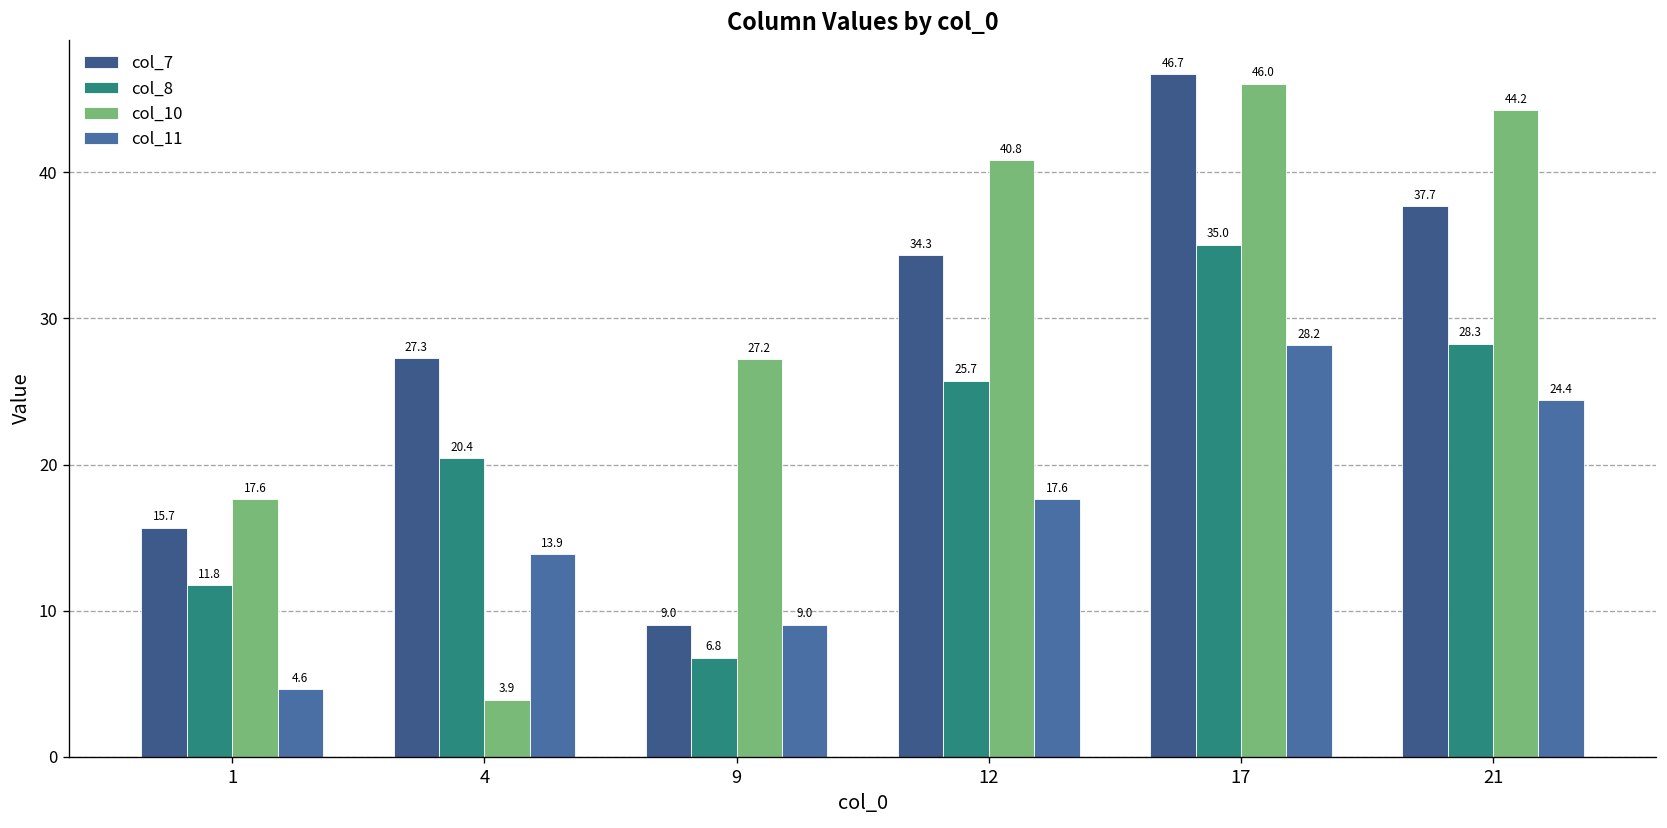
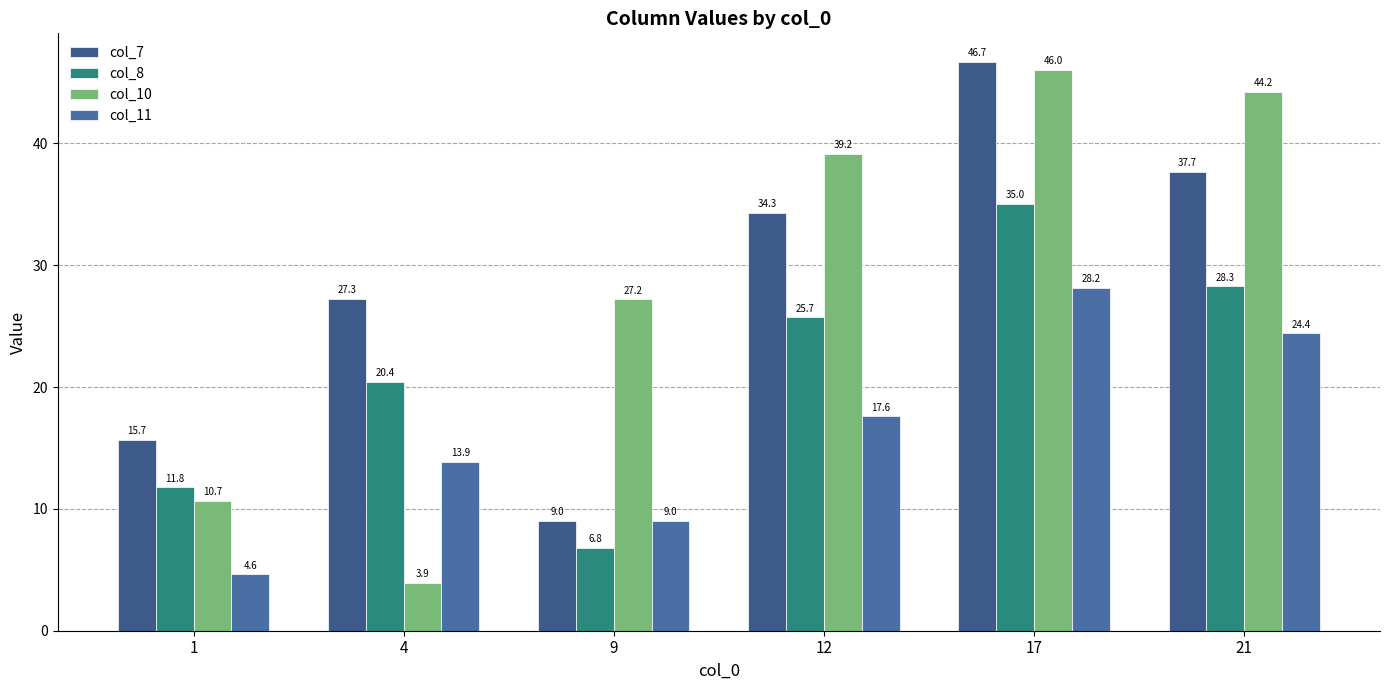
col_10, 1: 17.6 -> 10.7
col_10, 12: 40.8 -> 39.2
